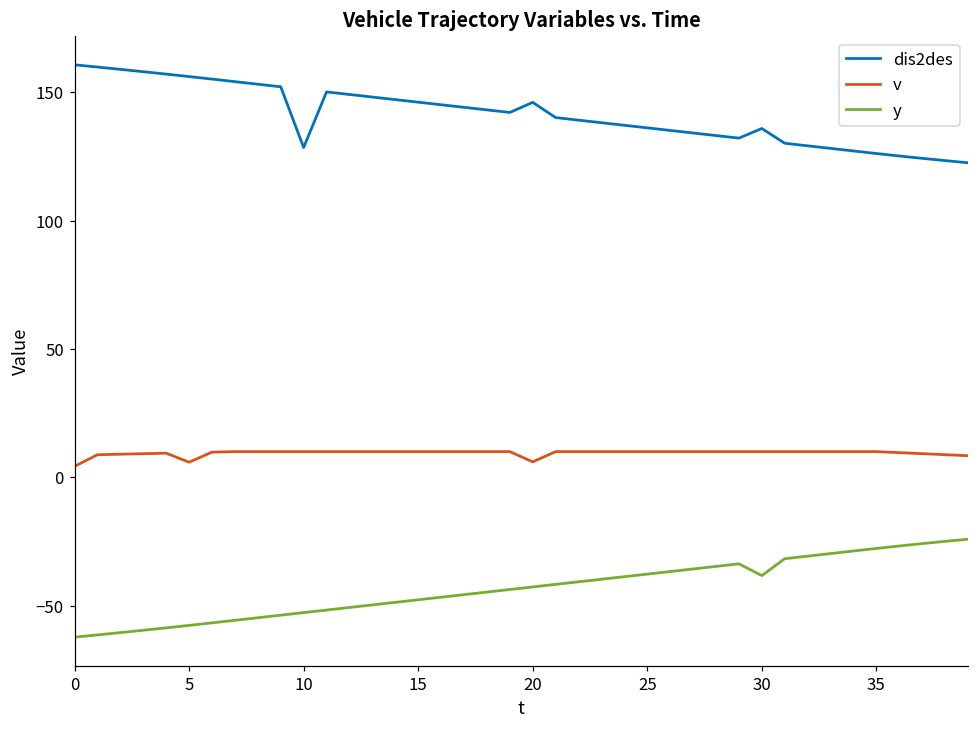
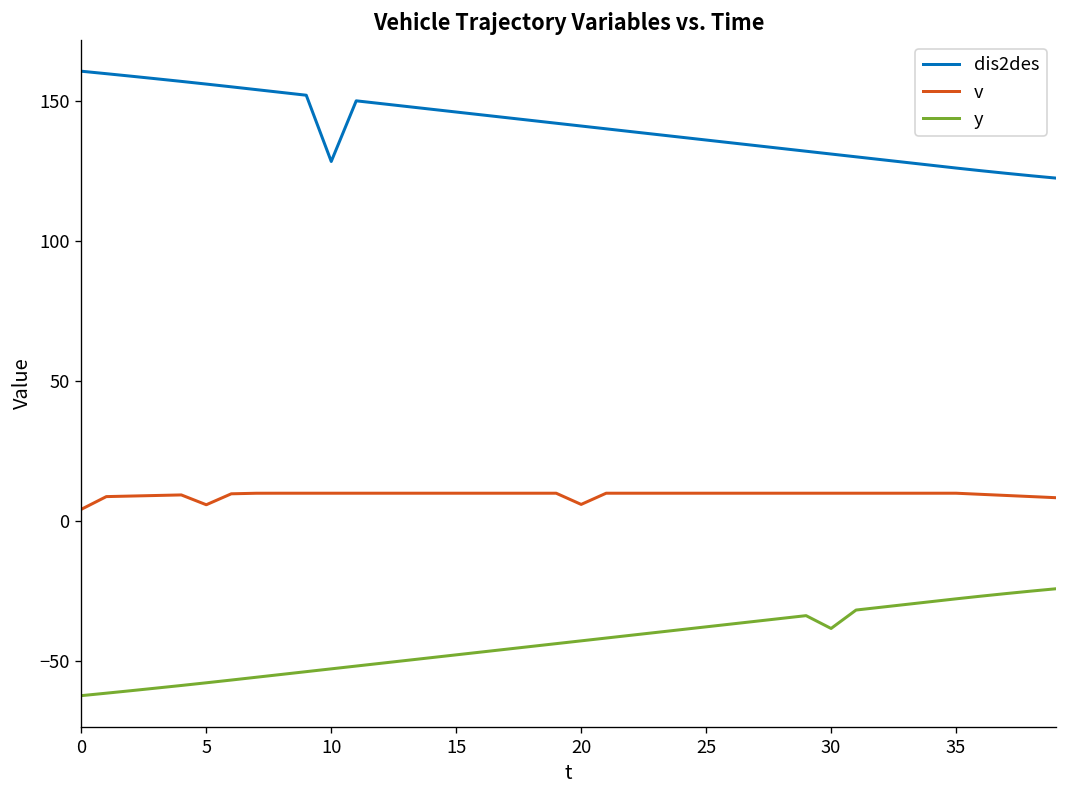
dis2des, 20: 146 -> 141
dis2des, 30: 136 -> 131
